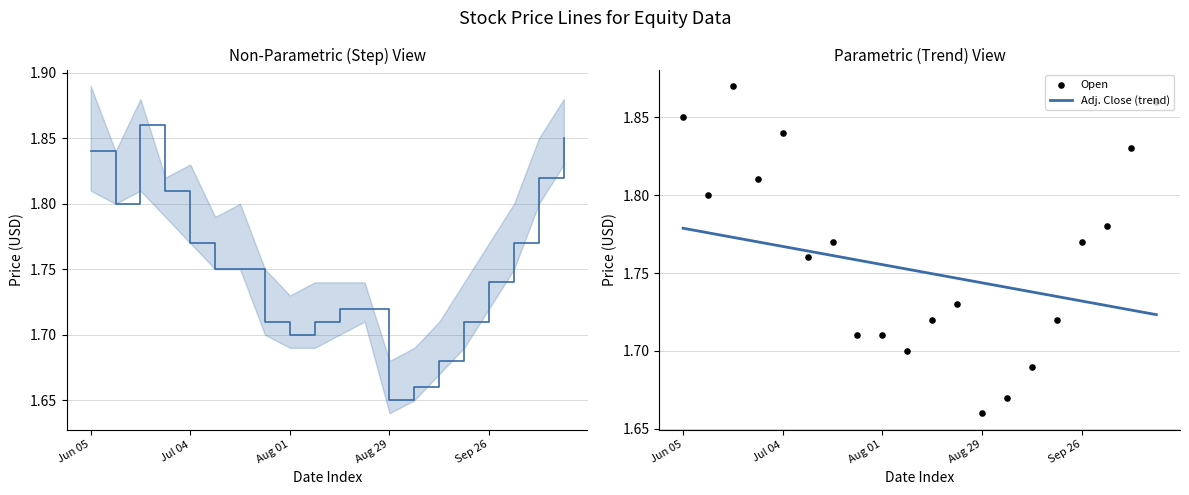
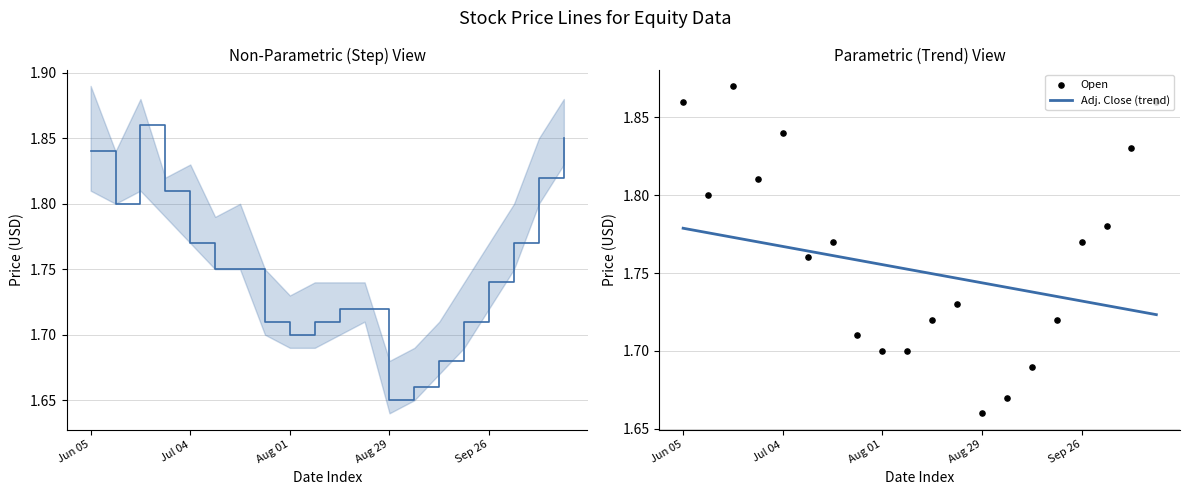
Parametric (Trend) View, Open, Jun 05: 1.85 -> 1.86
Parametric (Trend) View, Open, Aug 01: 1.71 -> 1.70
